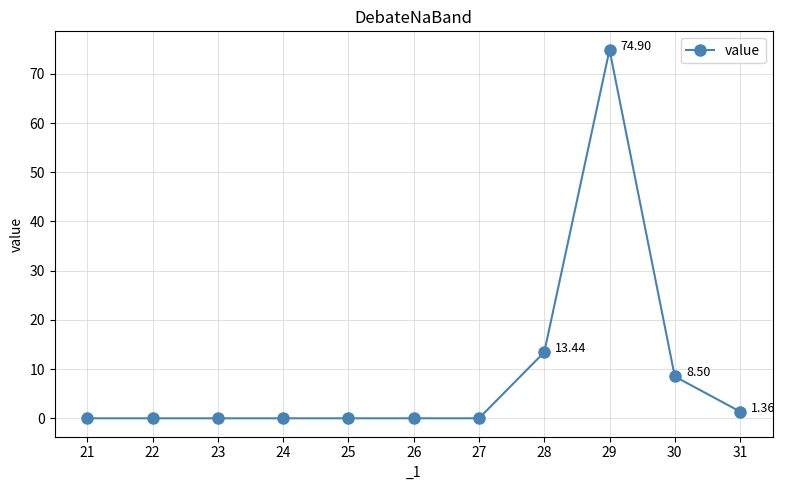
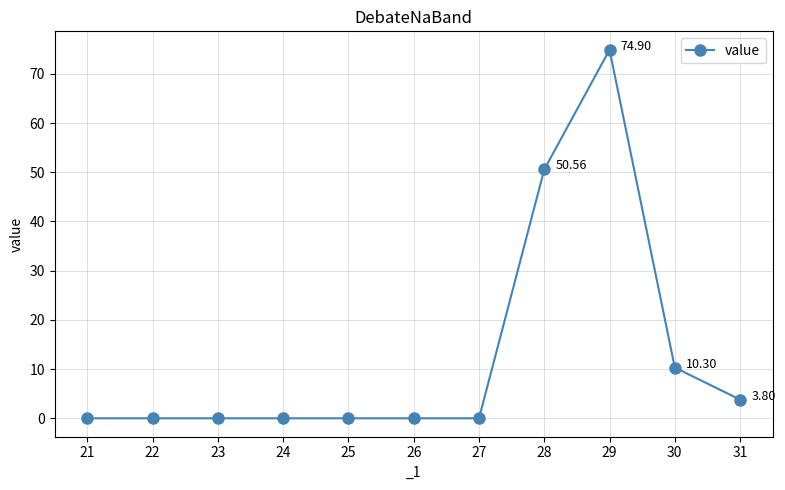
28: 13.44 -> 50.56
30: 8.50 -> 10.30
31: 1.36 -> 3.80
